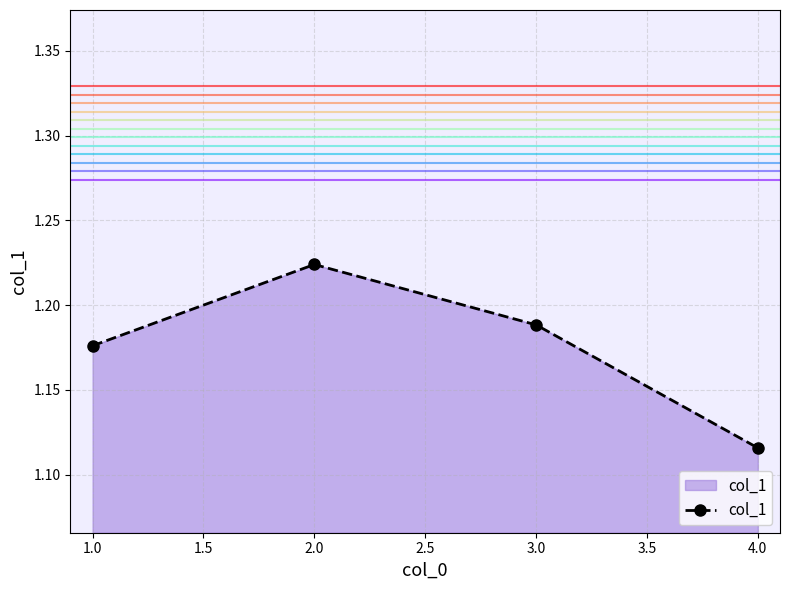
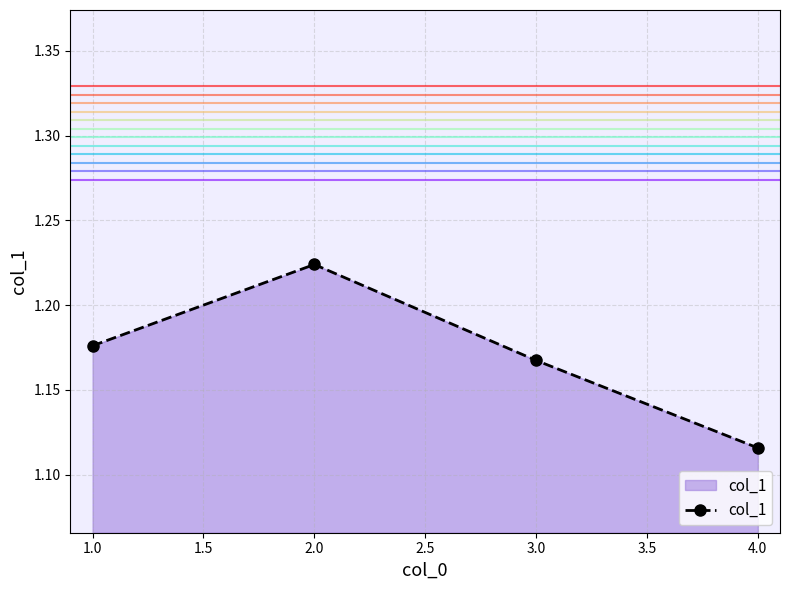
3.0: 1.188 -> 1.167
